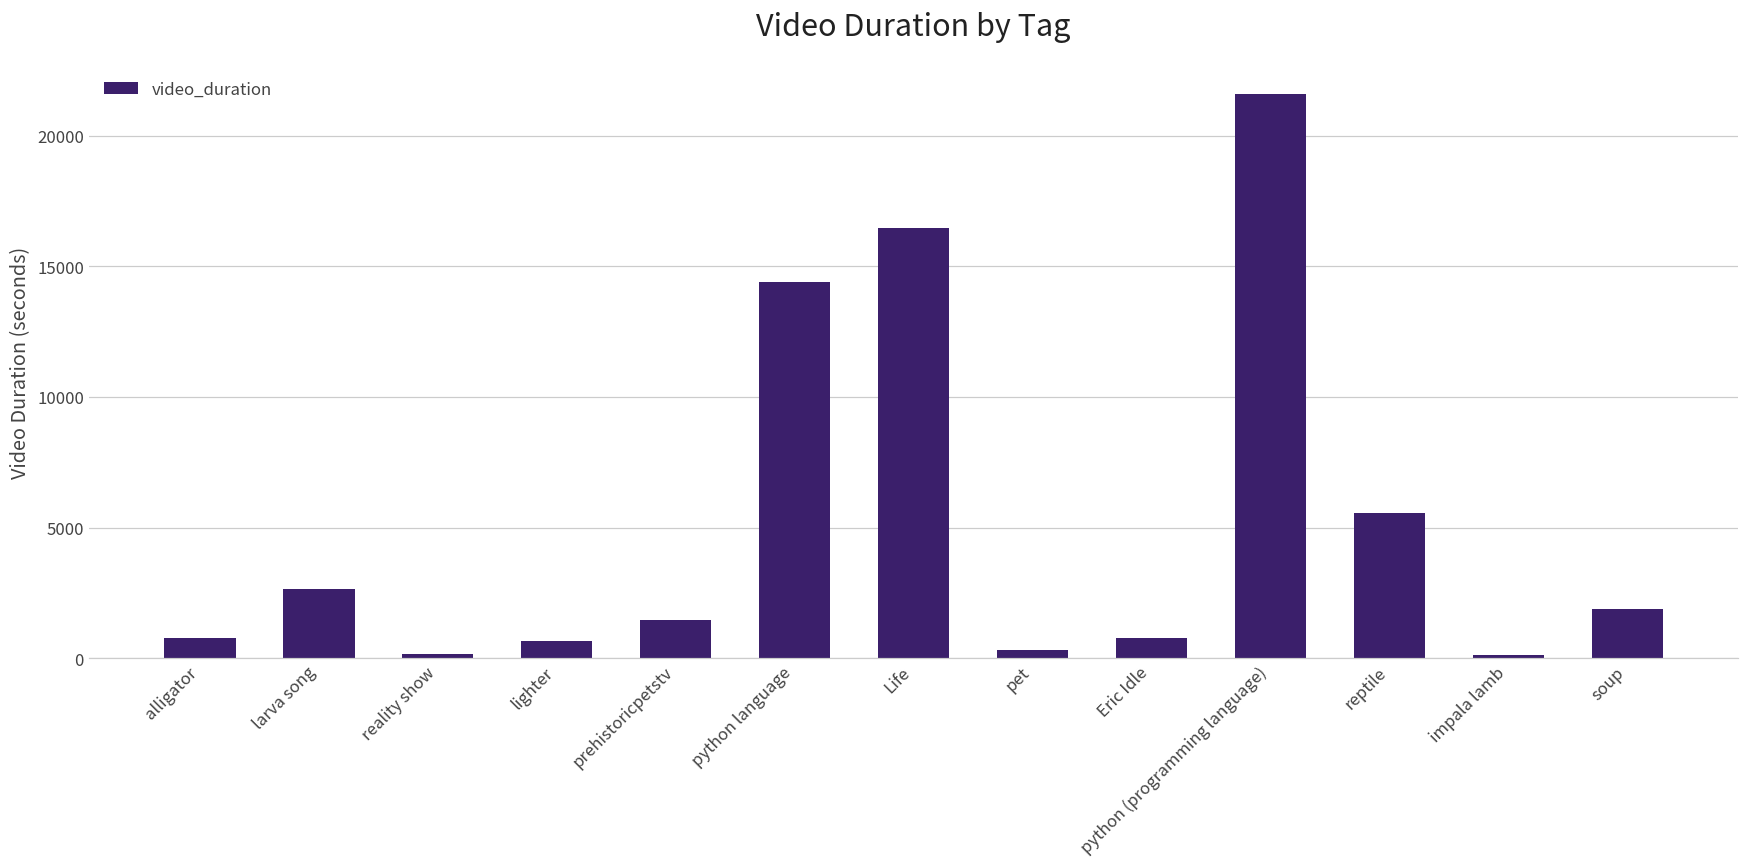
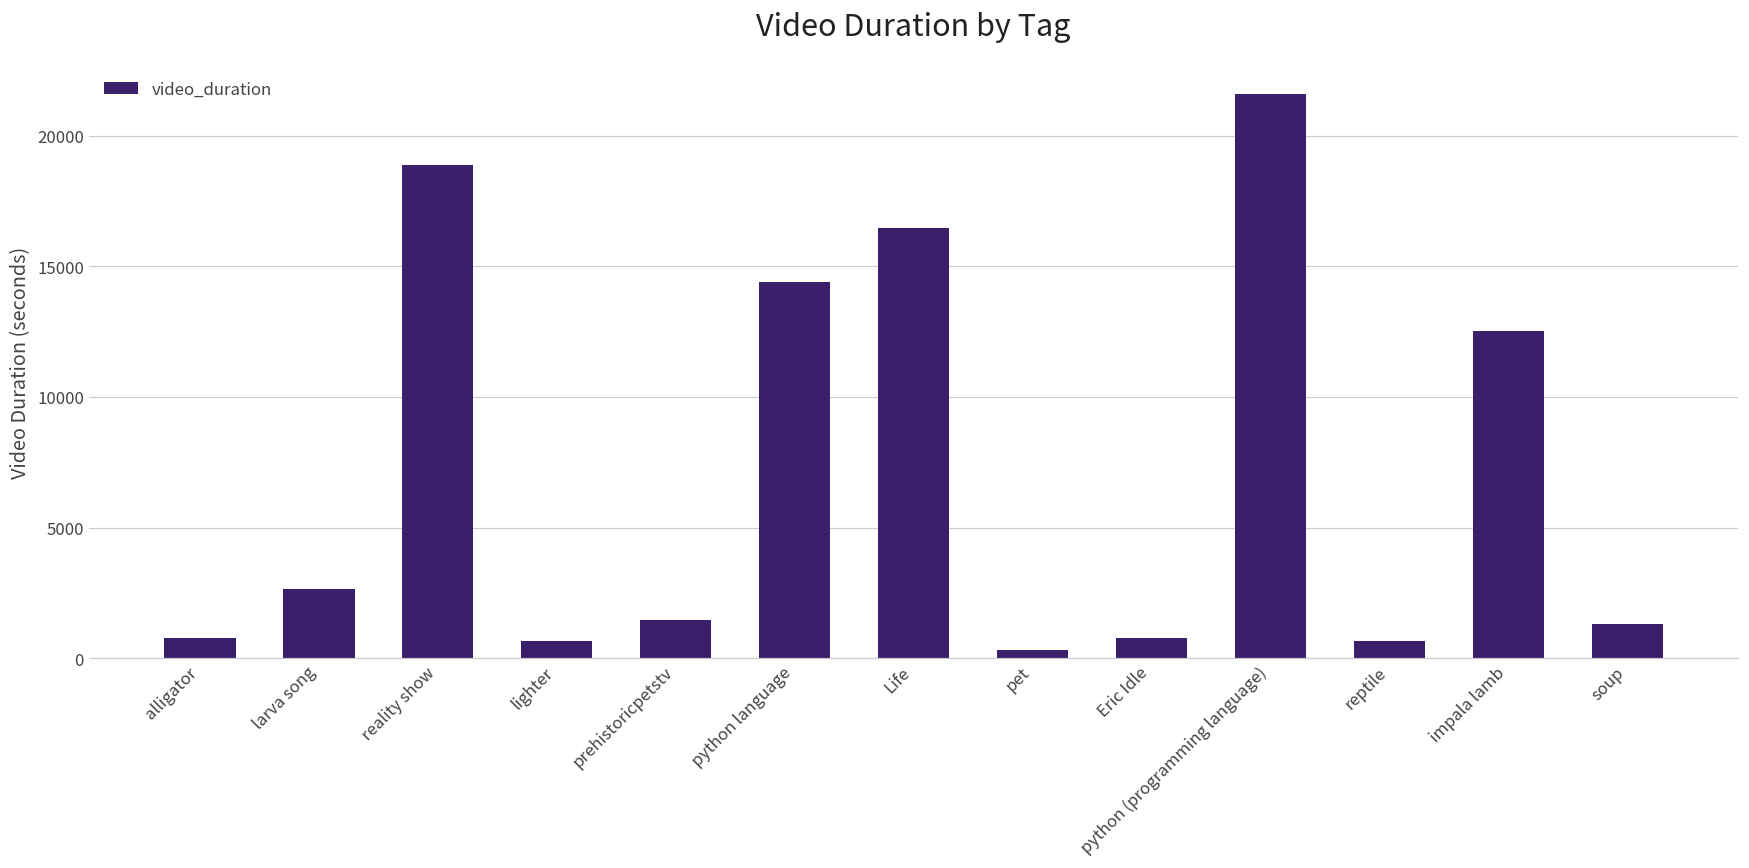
reality show: 200 -> 18900
reptile: 5600 -> 700
impala lamb: 100 -> 12500
soup: 1900 -> 1300
